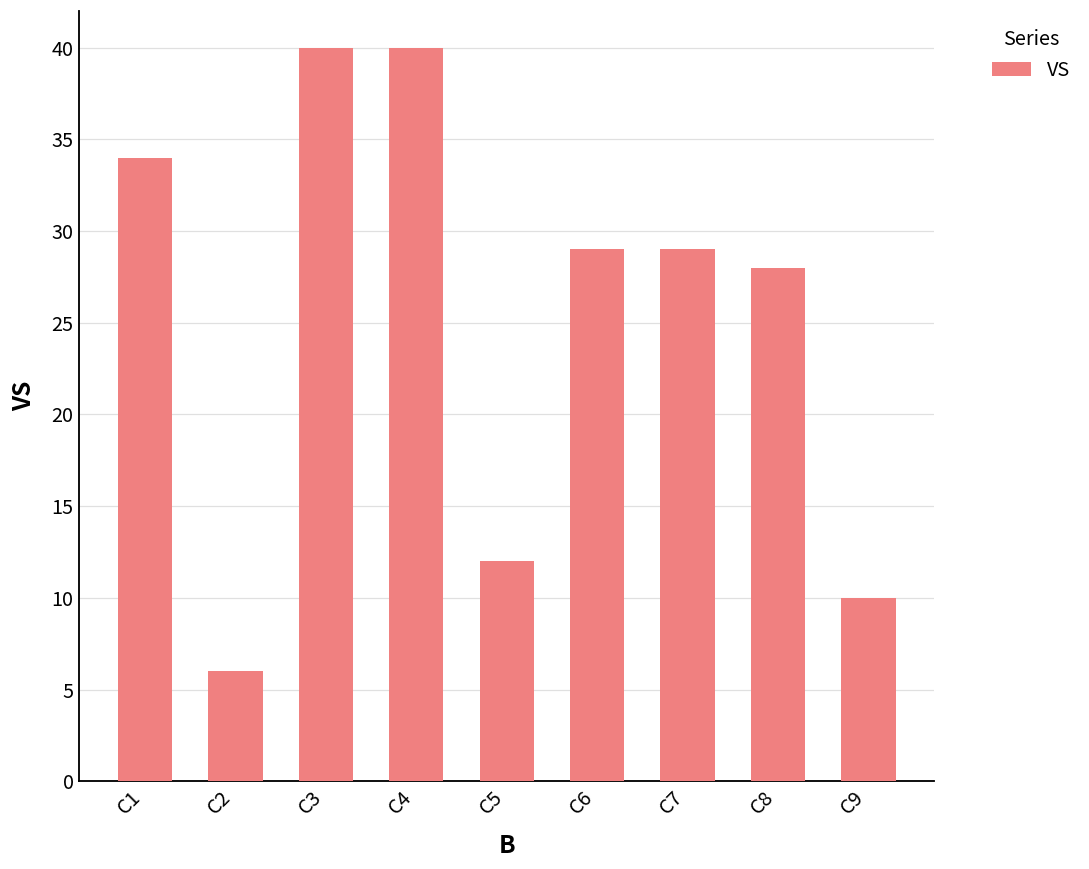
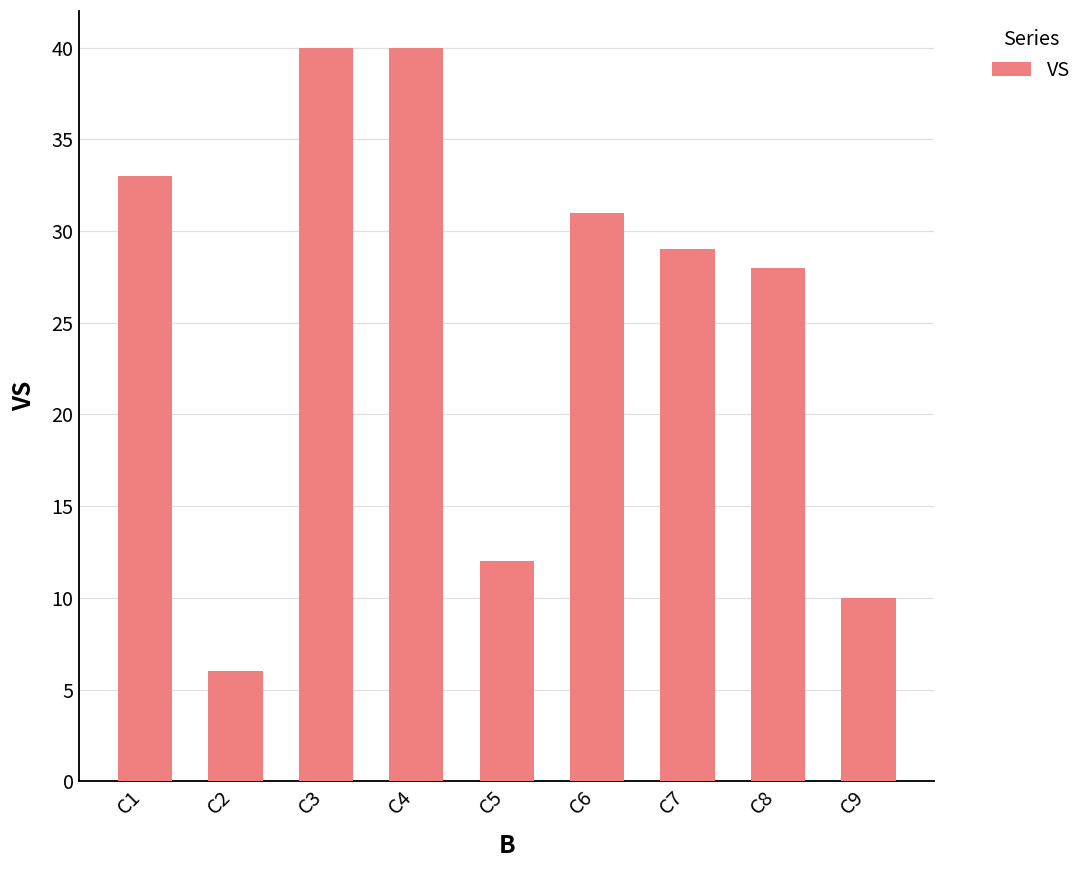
C1: 34 -> 33
C6: 29 -> 31
